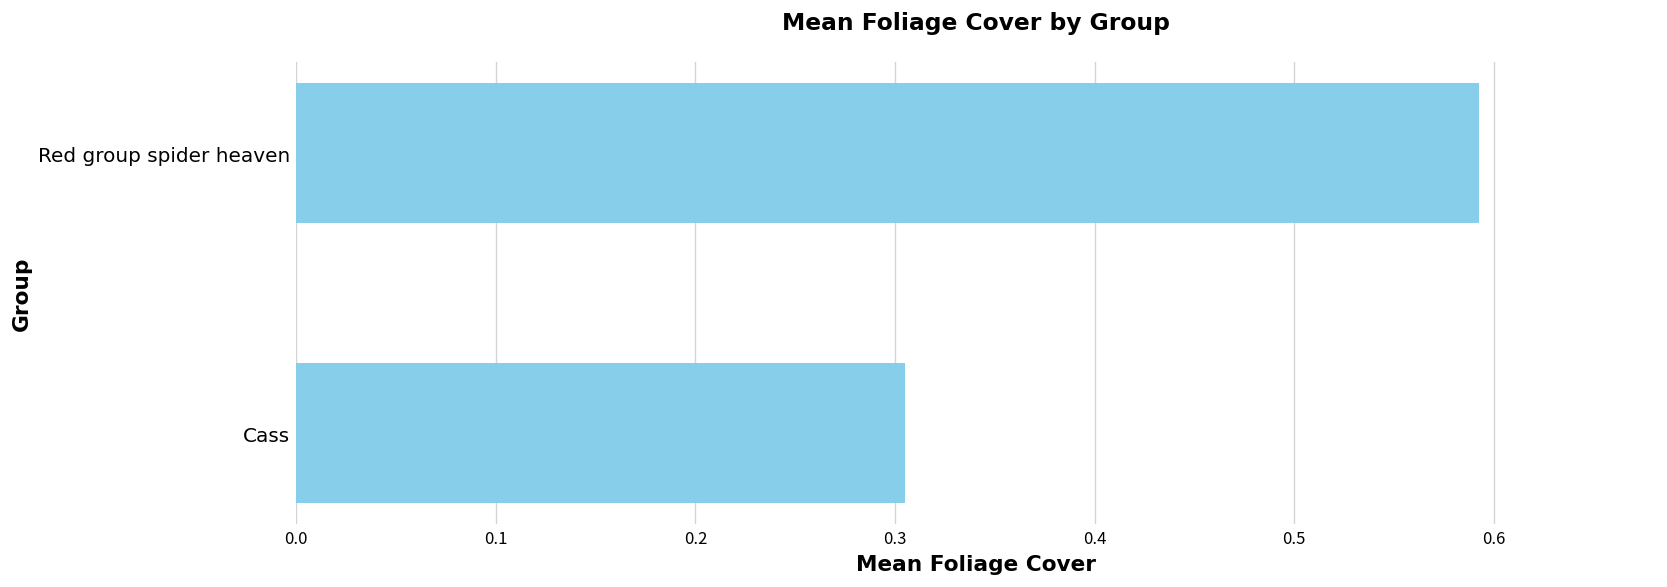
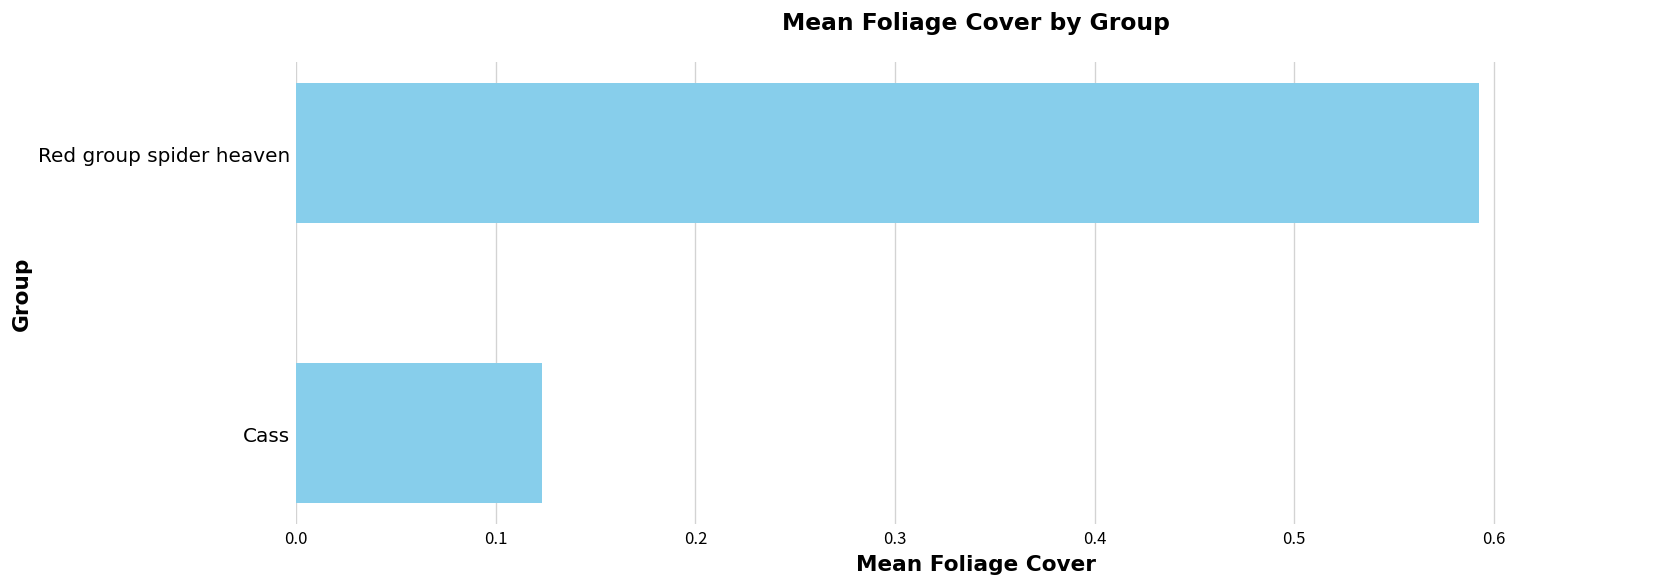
Cass: 0.305 -> 0.123
